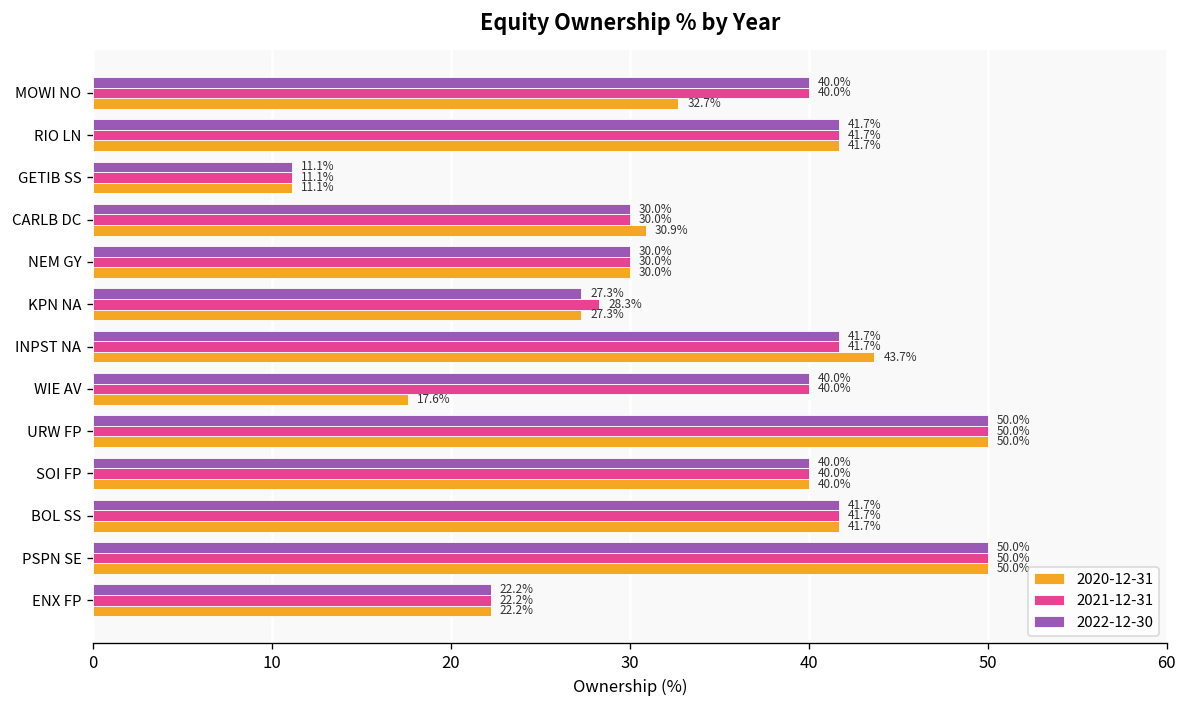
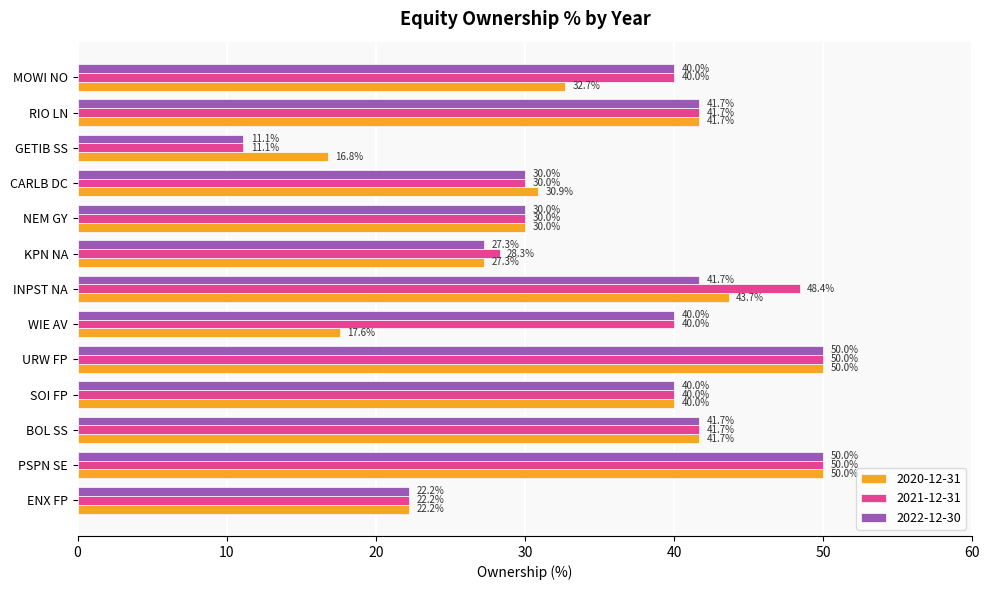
2020-12-31, GETIB SS: 11.1% -> 16.8%
2021-12-31, INPST NA: 41.7% -> 48.4%
